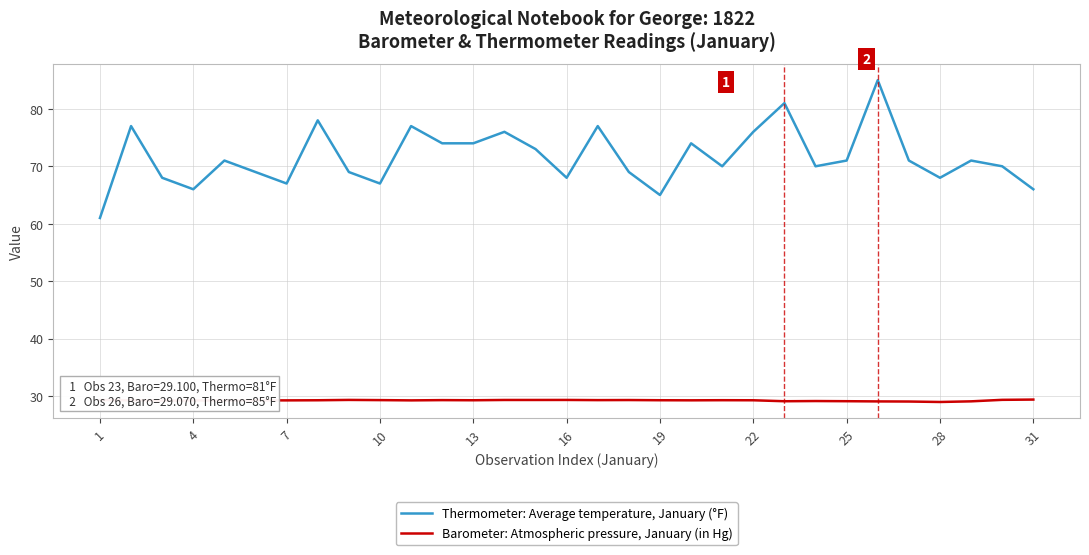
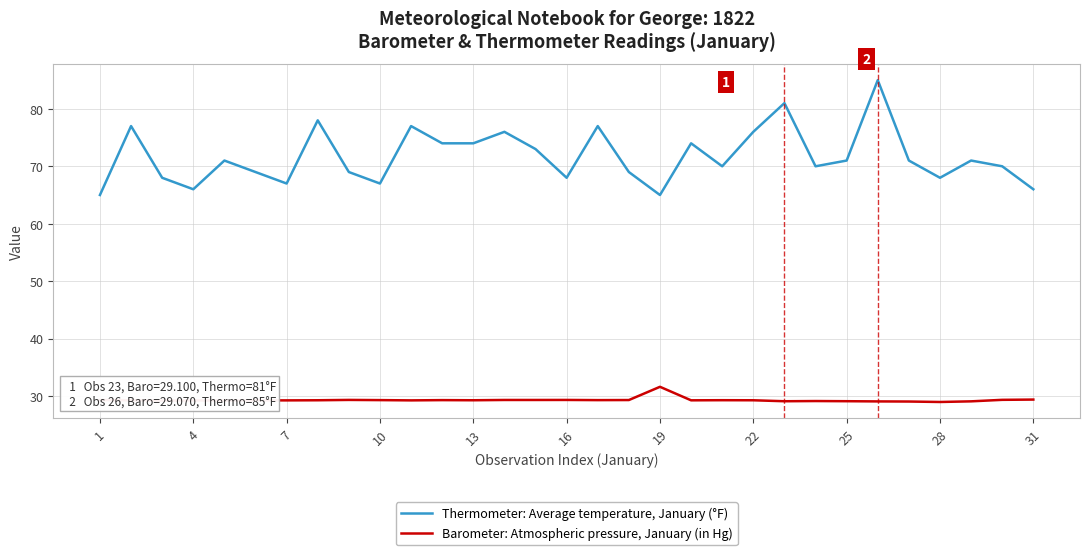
Thermometer: Average temperature, January (°F), 1: 61 -> 65
Barometer: Atmospheric pressure, January (in Hg), 19: 29 -> 32
